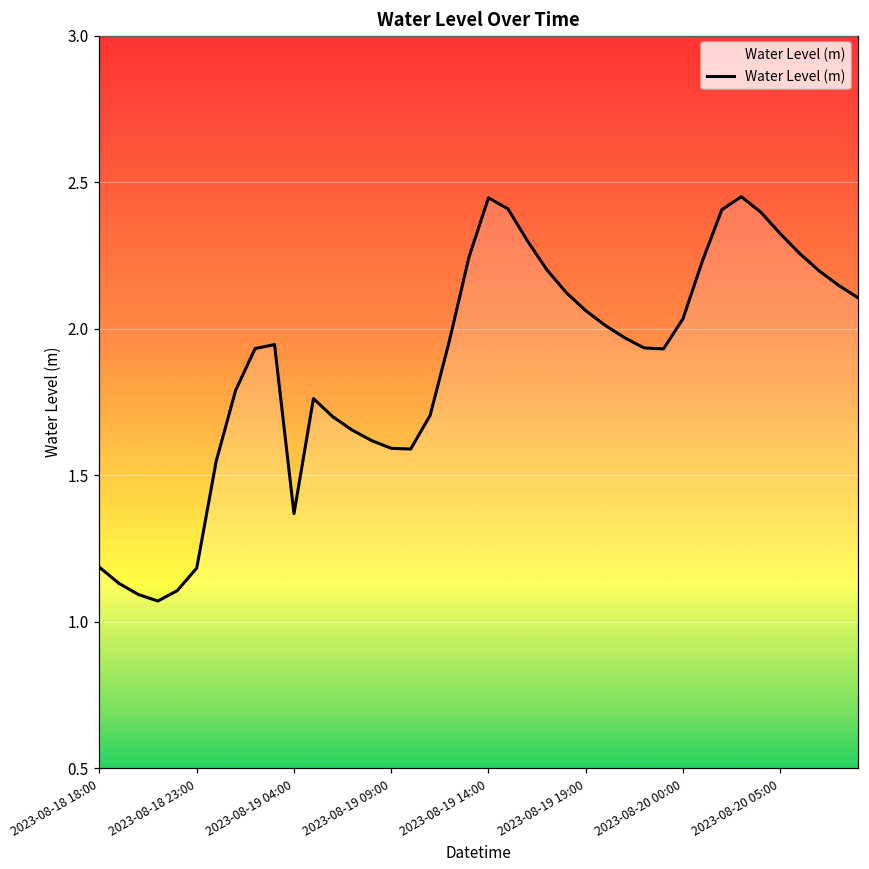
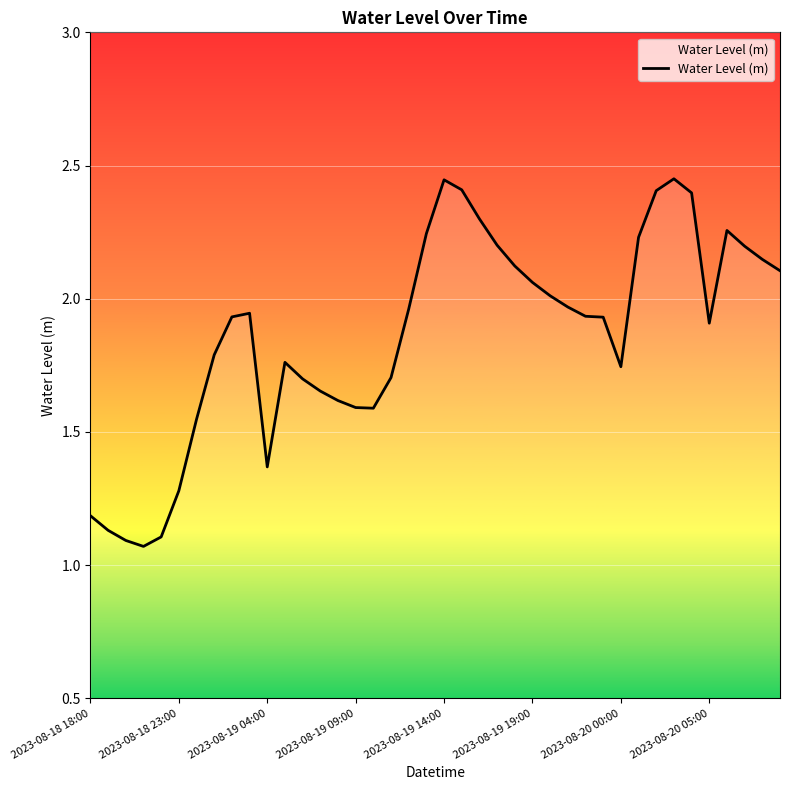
2023-08-18 23:00: 1.18 -> 1.28
2023-08-20 00:00: 2.03 -> 1.74
2023-08-20 05:00: 2.32 -> 1.91
